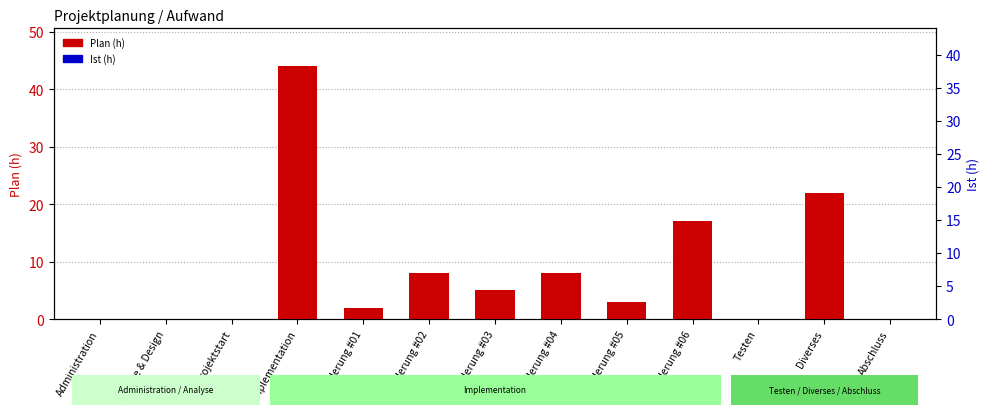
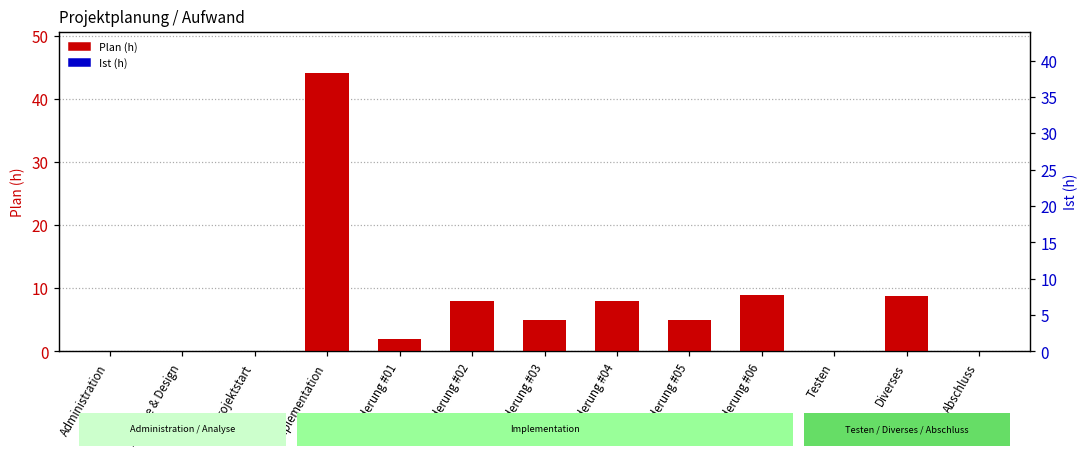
Plan (h), Anforderung #05: 3 -> 5
Plan (h), Anforderung #06: 17 -> 9
Plan (h), Diverses: 22 -> 9
